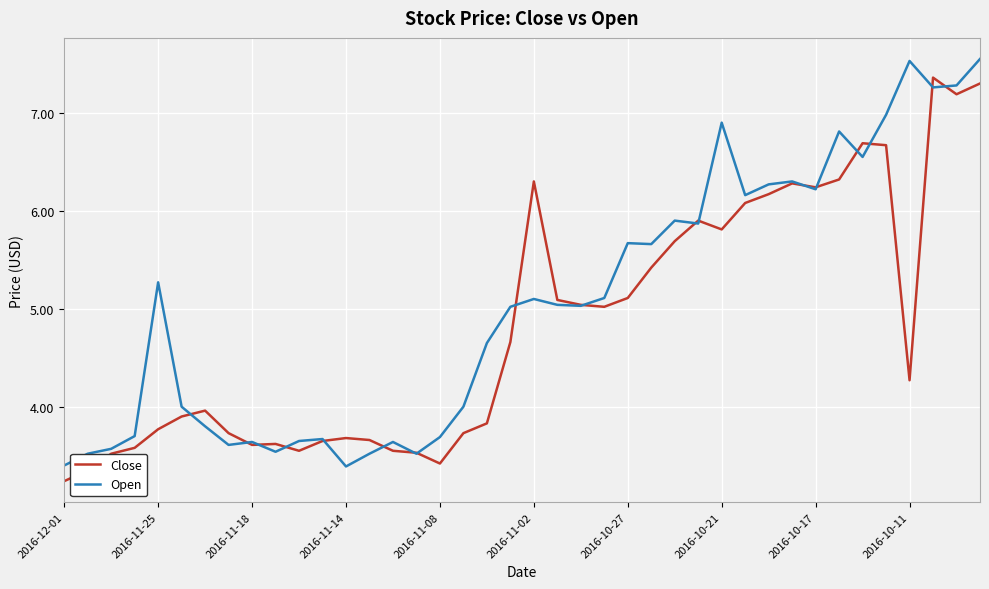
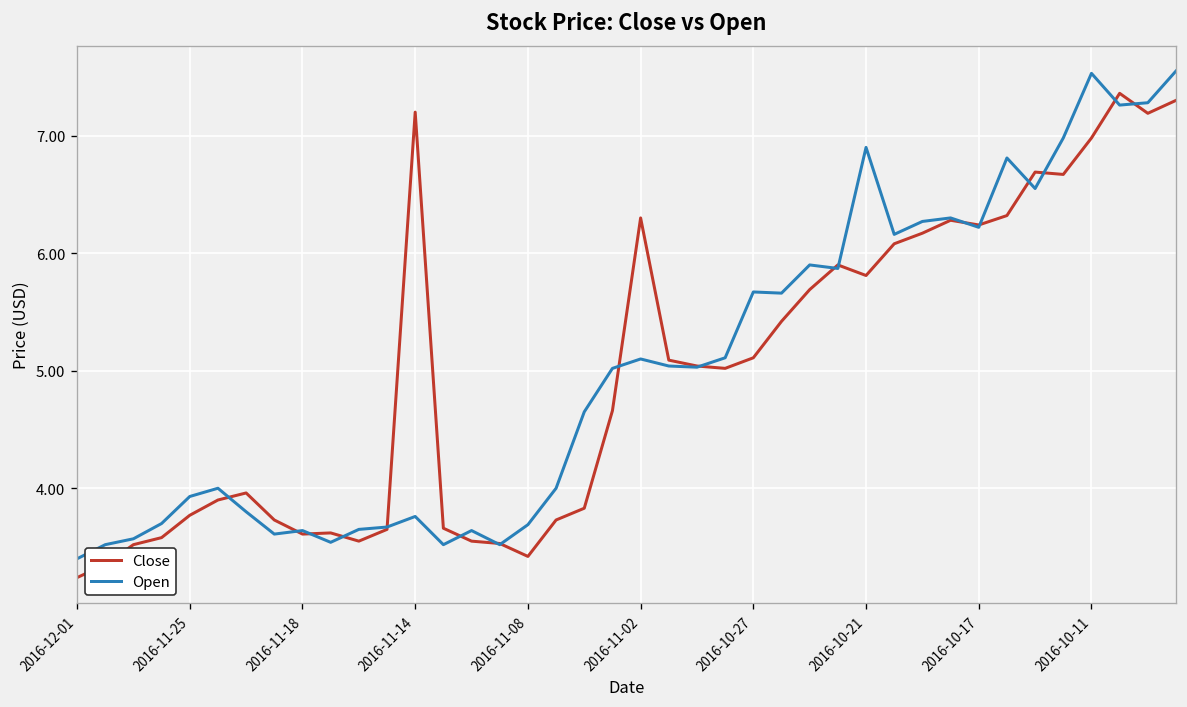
Open, 2016-11-25: 5.3 -> 3.9
Close, 2016-11-14: 3.7 -> 7.2
Open, 2016-11-14: 3.4 -> 3.8
Close, 2016-10-11: 4.3 -> 7.0
